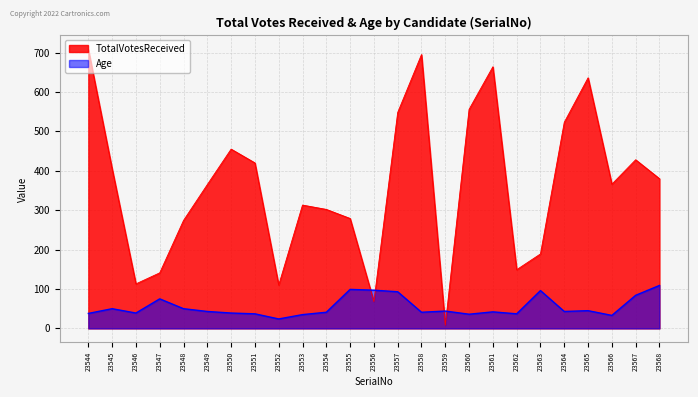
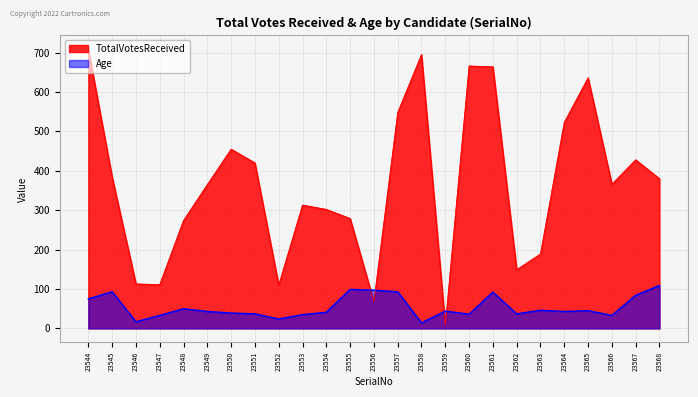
Age, 23544: 40 -> 80
TotalVotesReceived, 23545: 410 -> 380
Age, 23545: 50 -> 90
Age, 23546: 40 -> 20
TotalVotesReceived, 23547: 140 -> 110
Age, 23547: 80 -> 30
Age, 23558: 40 -> 10
TotalVotesReceived, 23560: 560 -> 670
Age, 23561: 40 -> 90
Age, 23563: 100 -> 50
